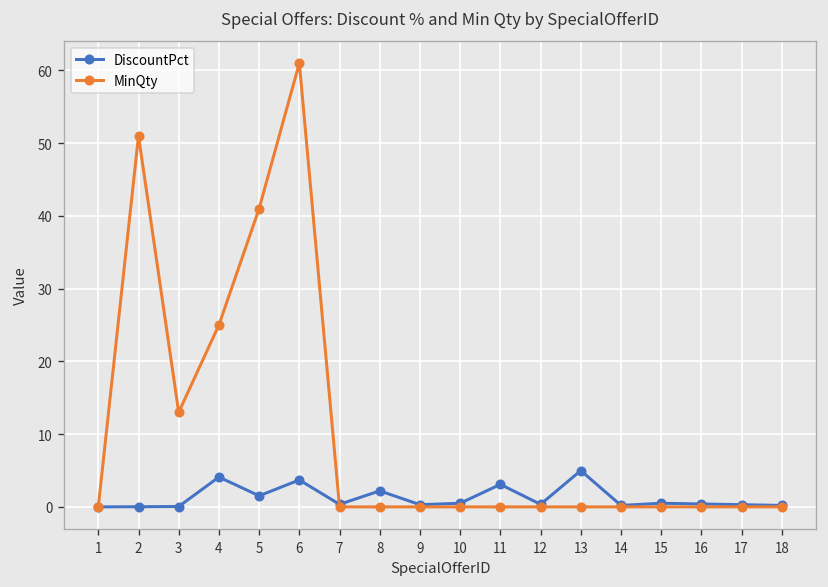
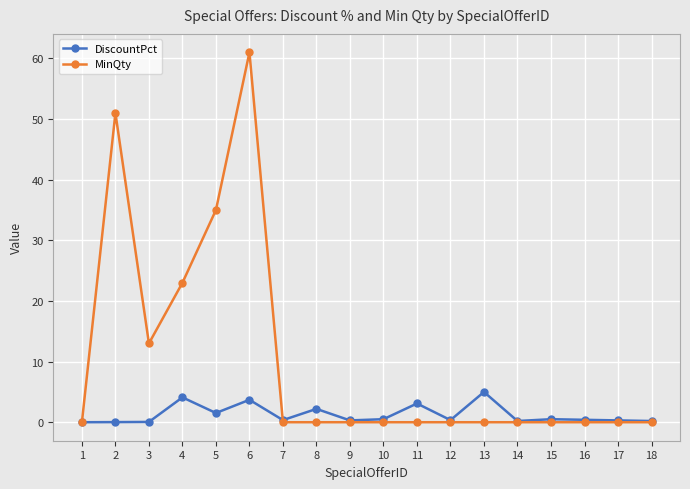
MinQty, 4: 25 -> 23
MinQty, 5: 41 -> 35
